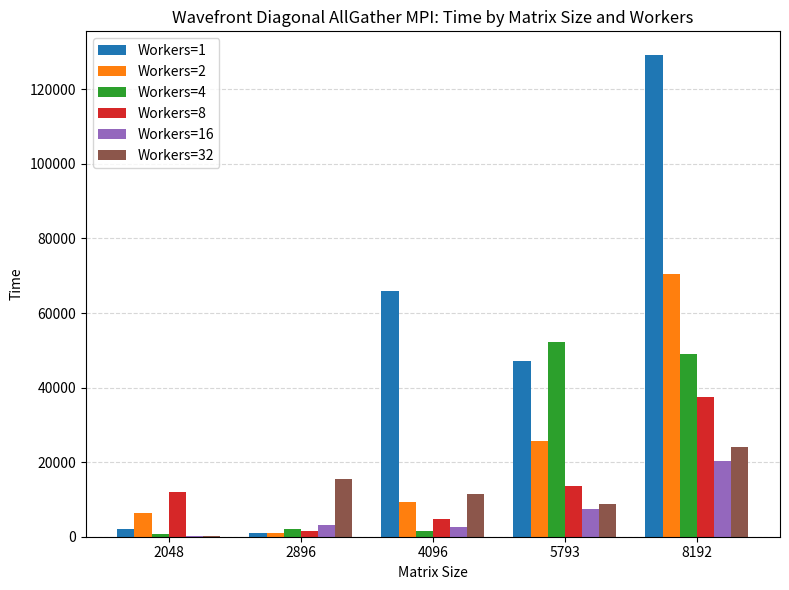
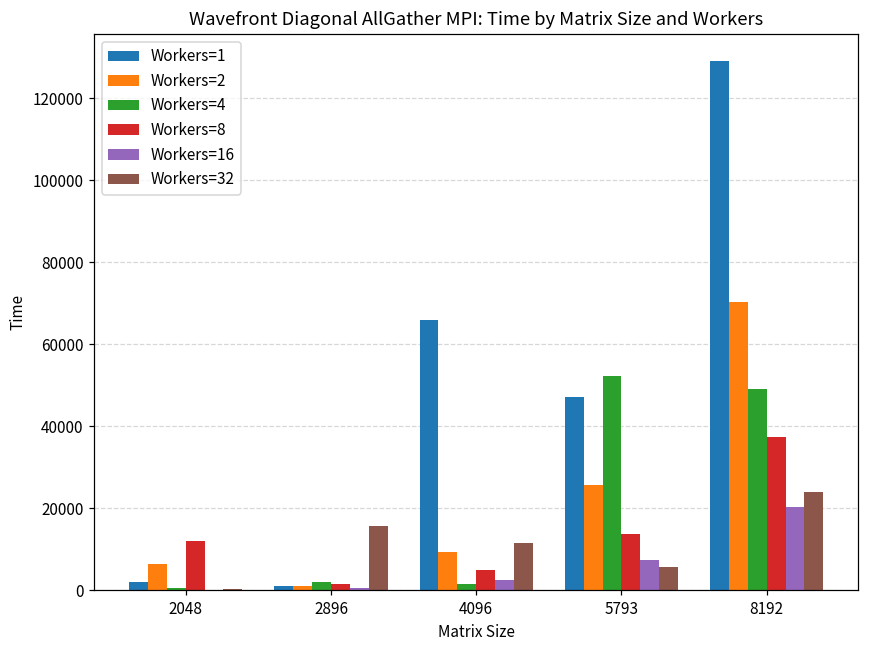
Workers=16, 2896: 3000 -> 1000
Workers=32, 5793: 9000 -> 6000
